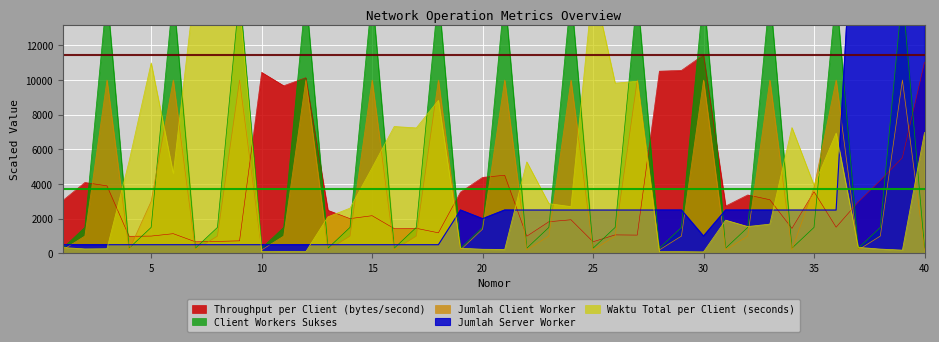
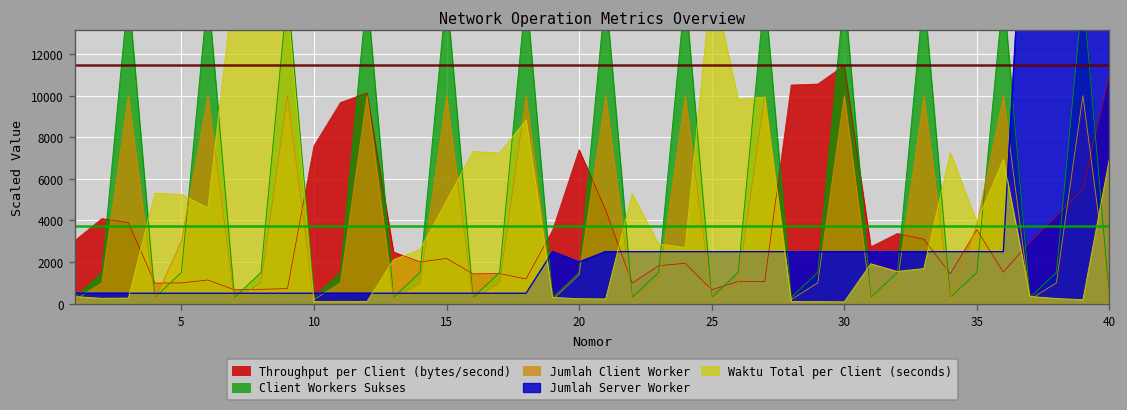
Waktu Total per Client (seconds), 5: 11000 -> 5300
Throughput per Client (bytes/second), 10: 10400 -> 7600
Throughput per Client (bytes/second), 20: 4400 -> 7400
Jumlah Server Worker, 30: 1000 -> 2500
